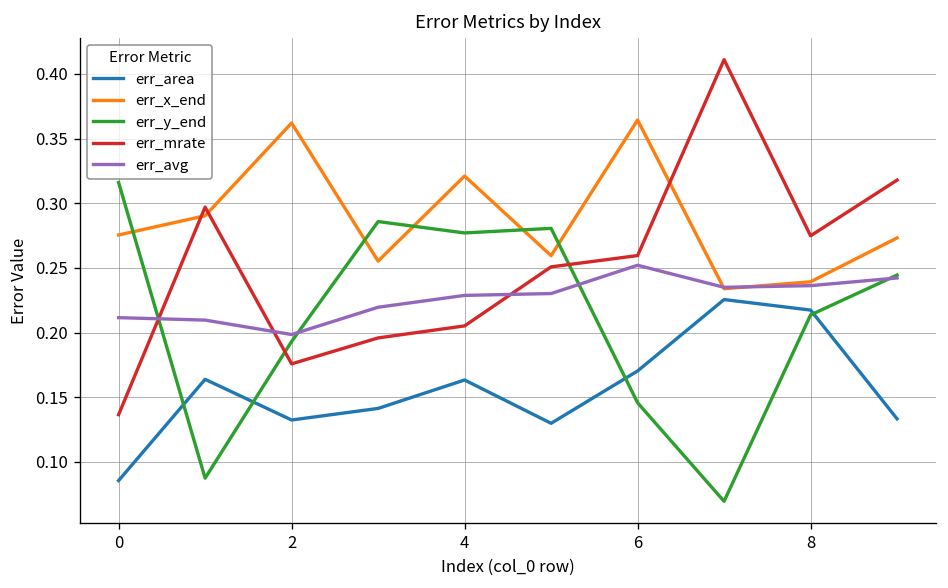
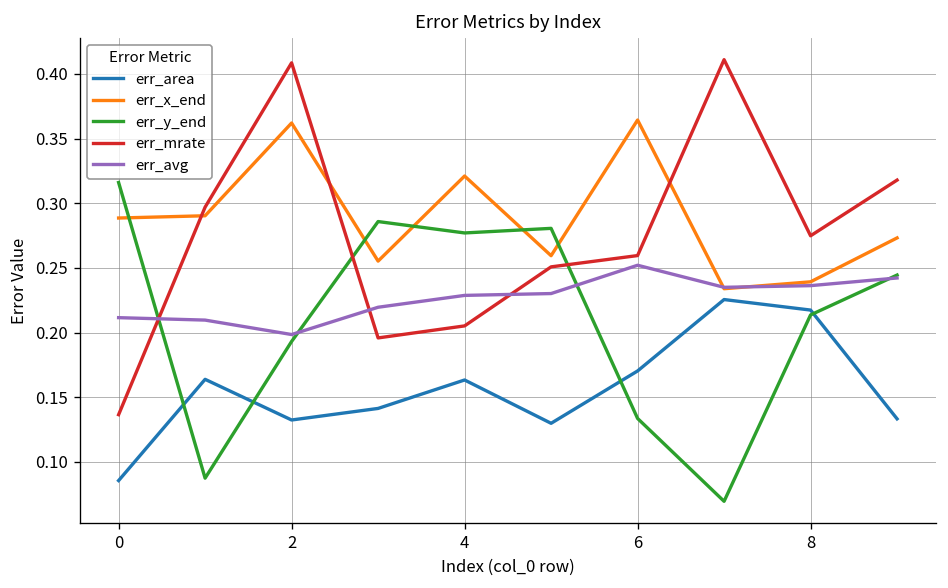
err_x_end, 0: 0.275 -> 0.289
err_mrate, 2: 0.176 -> 0.409
err_y_end, 6: 0.146 -> 0.134
